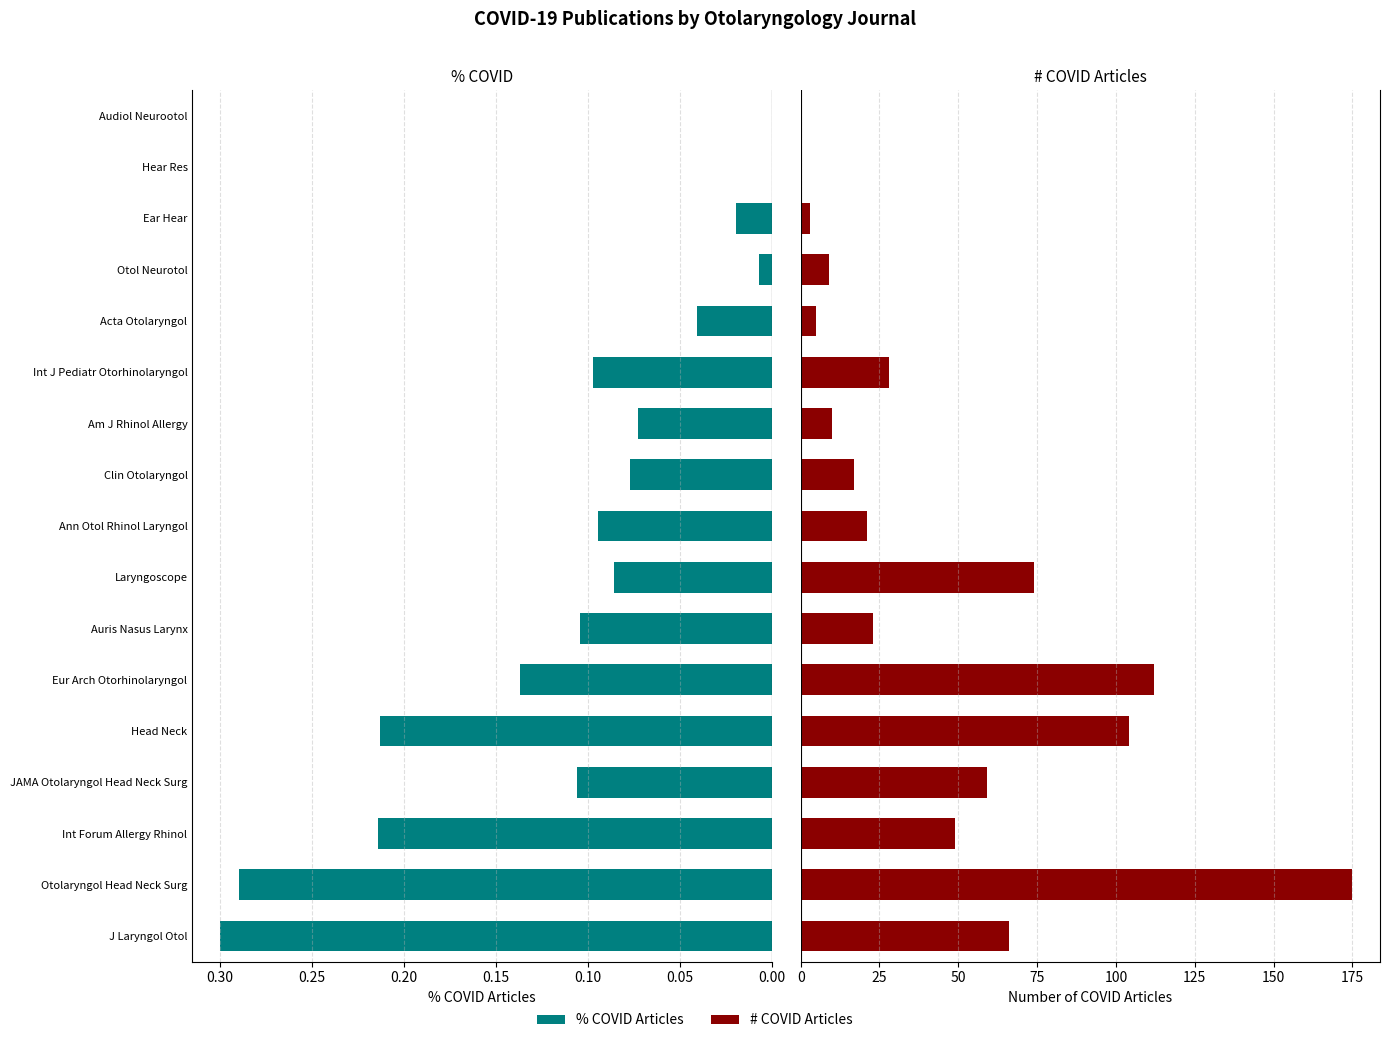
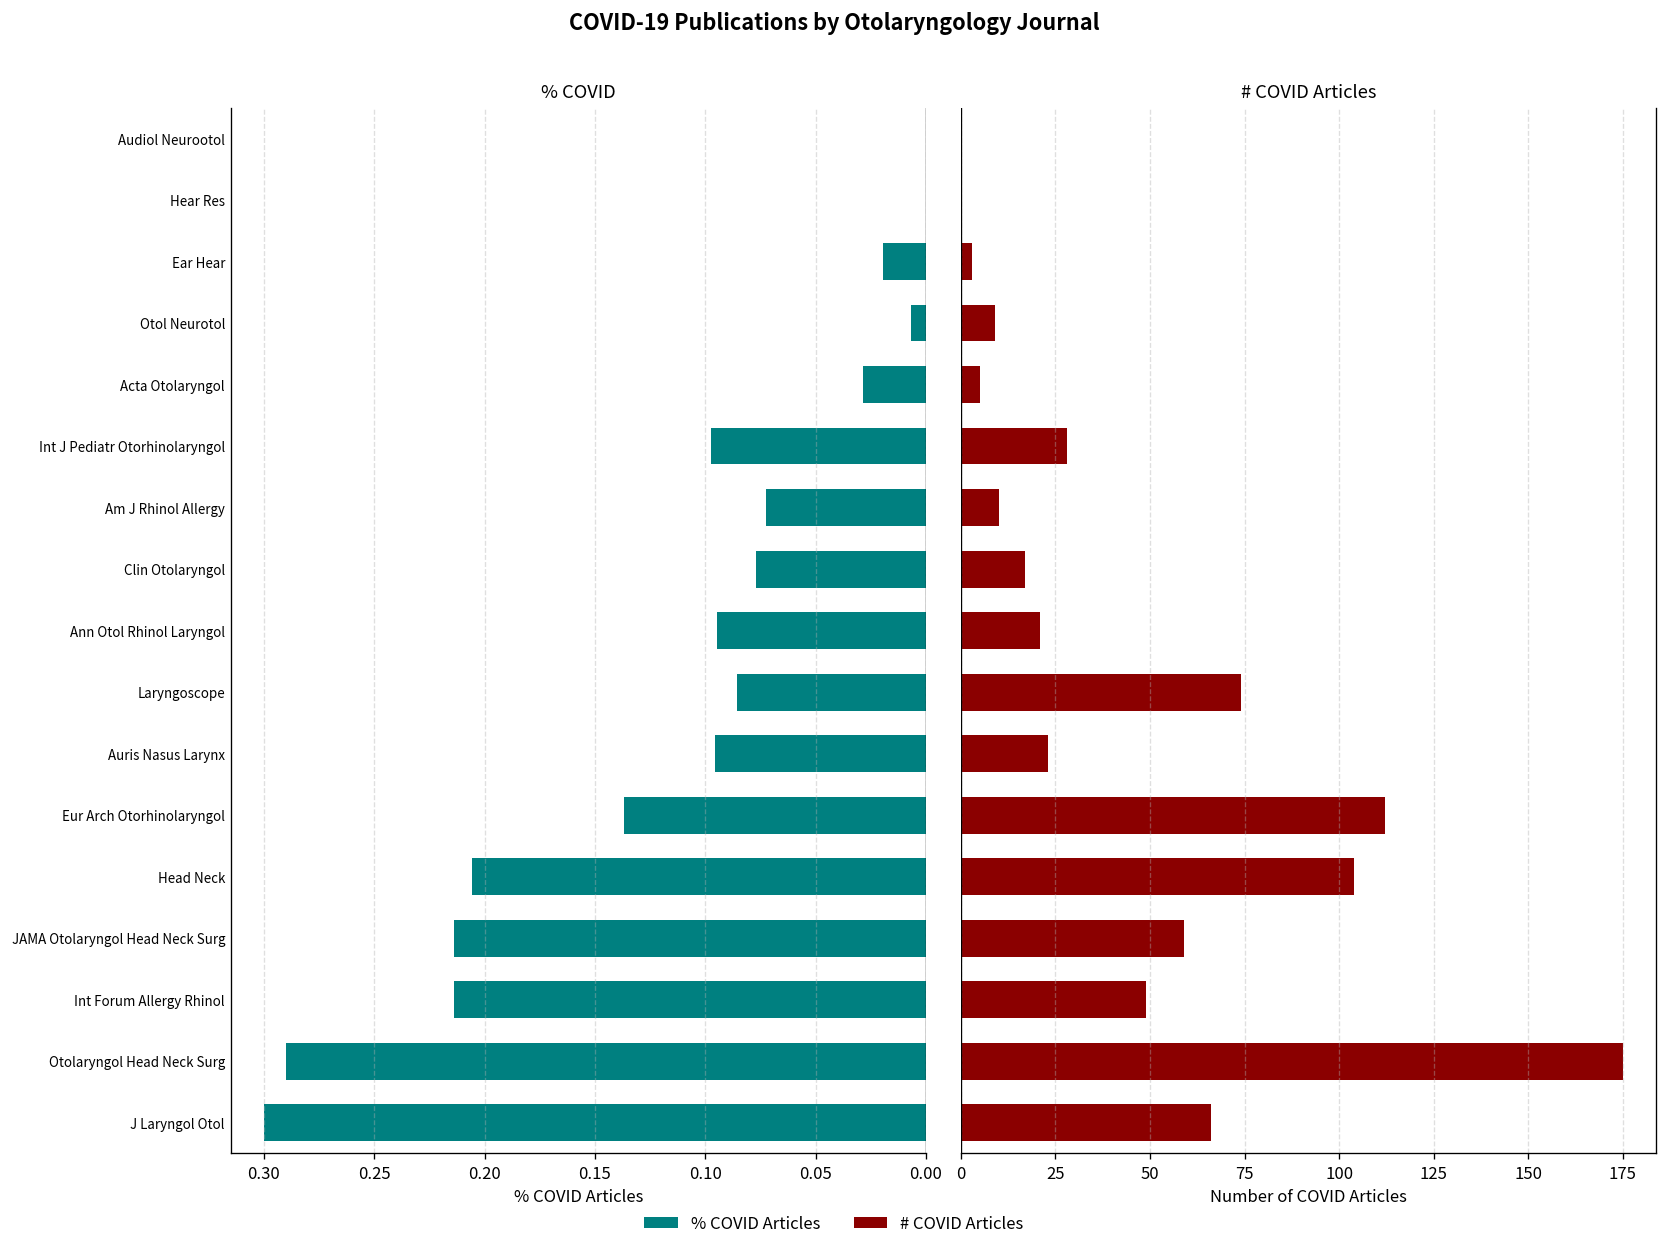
% COVID, Acta Otolaryngol: 0.041 -> 0.029
% COVID, Auris Nasus Larynx: 0.104 -> 0.096
% COVID, Head Neck: 0.213 -> 0.206
% COVID, JAMA Otolaryngol Head Neck Surg: 0.106 -> 0.214
